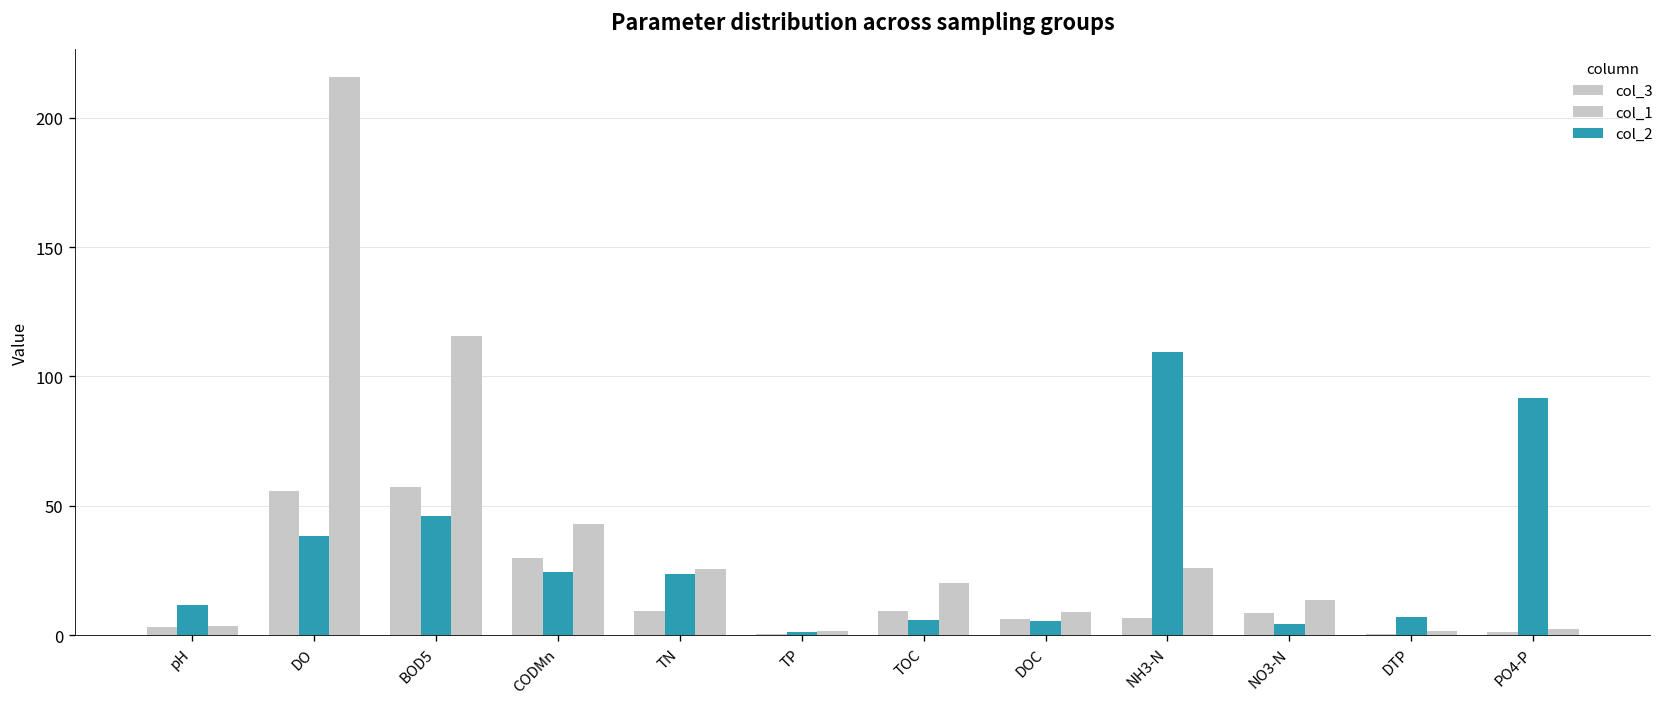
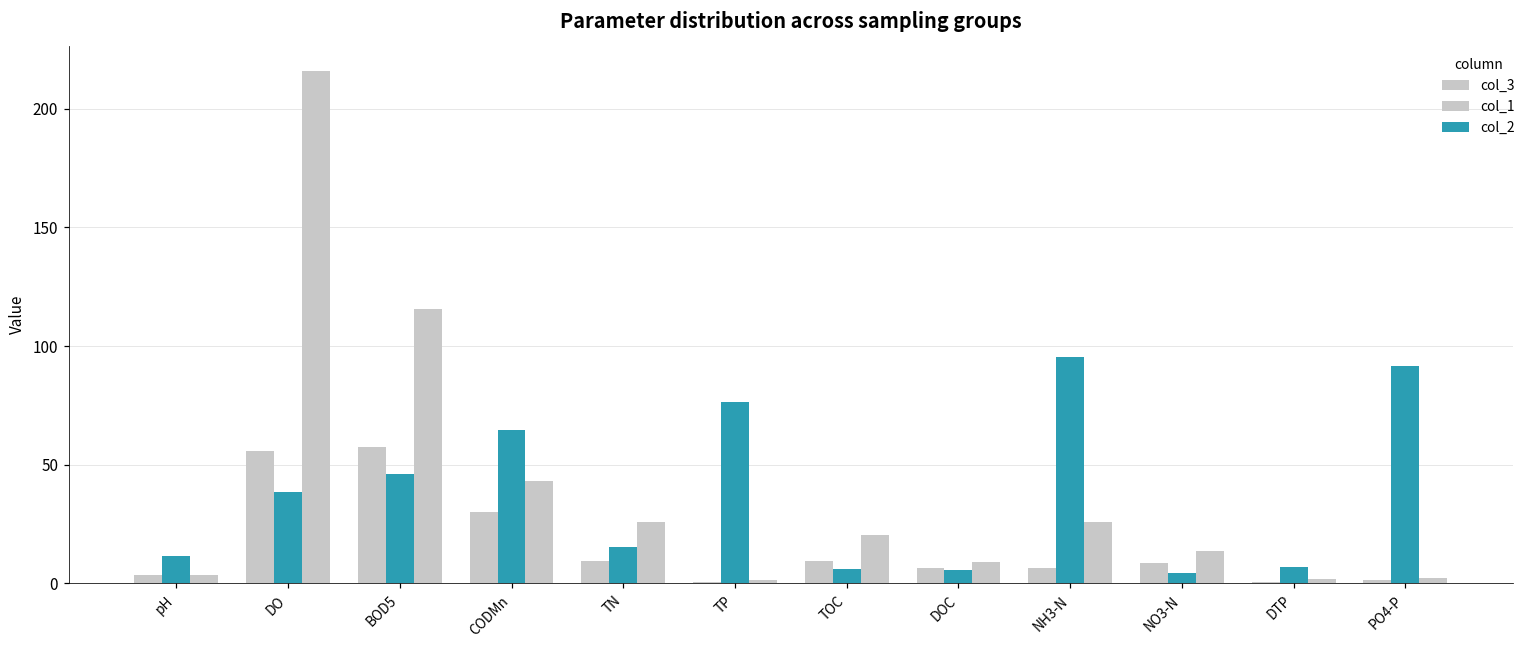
col_2, CODMn: 24 -> 65
col_2, TN: 24 -> 15
col_2, TP: 1 -> 77
col_2, NH3-N: 109 -> 95
